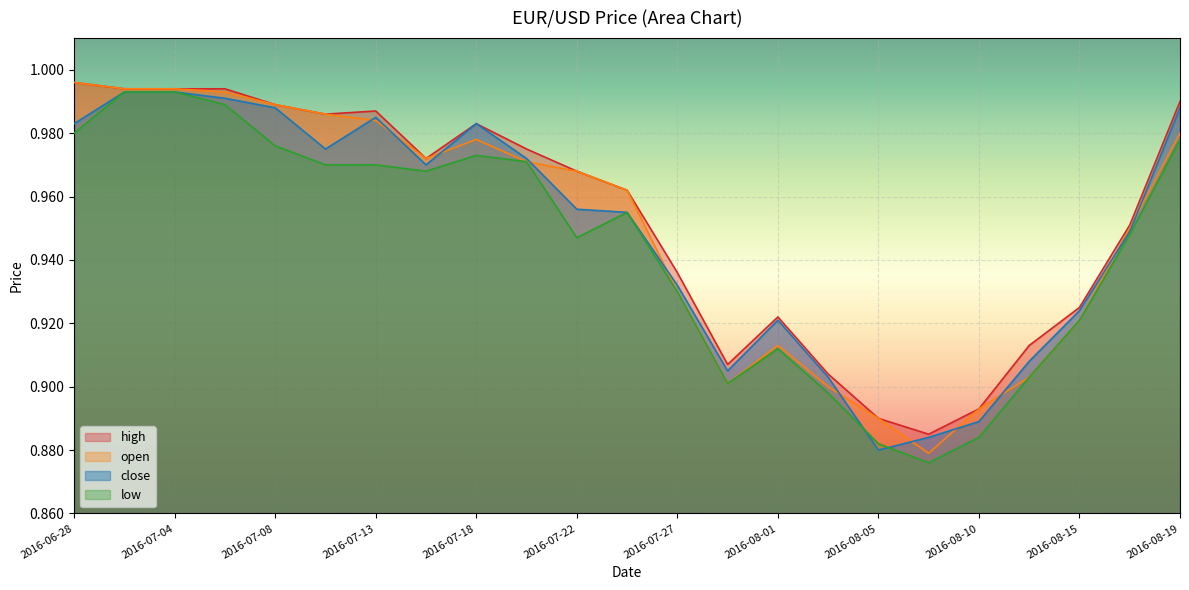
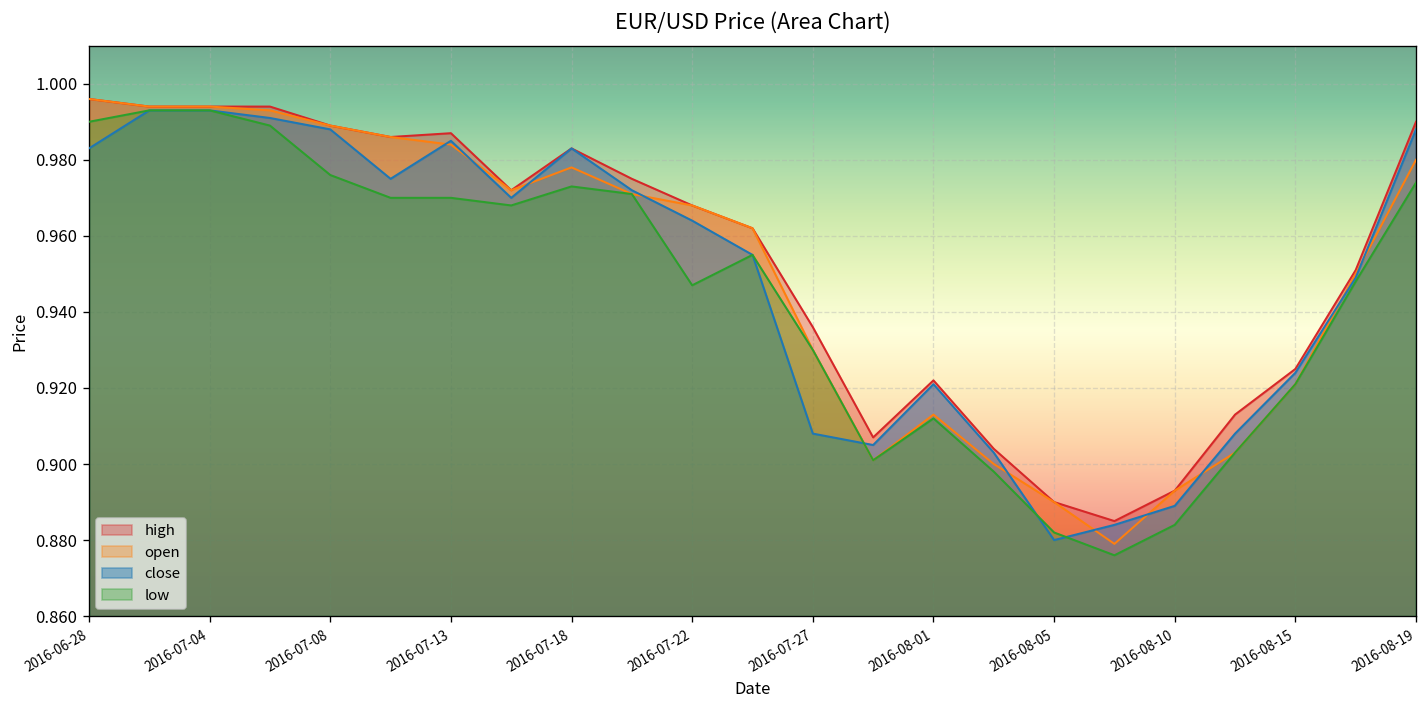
low, 2016-06-28: 0.98 -> 0.99
close, 2016-07-22: 0.956 -> 0.964
close, 2016-07-27: 0.932 -> 0.908
low, 2016-08-19: 0.978 -> 0.974
